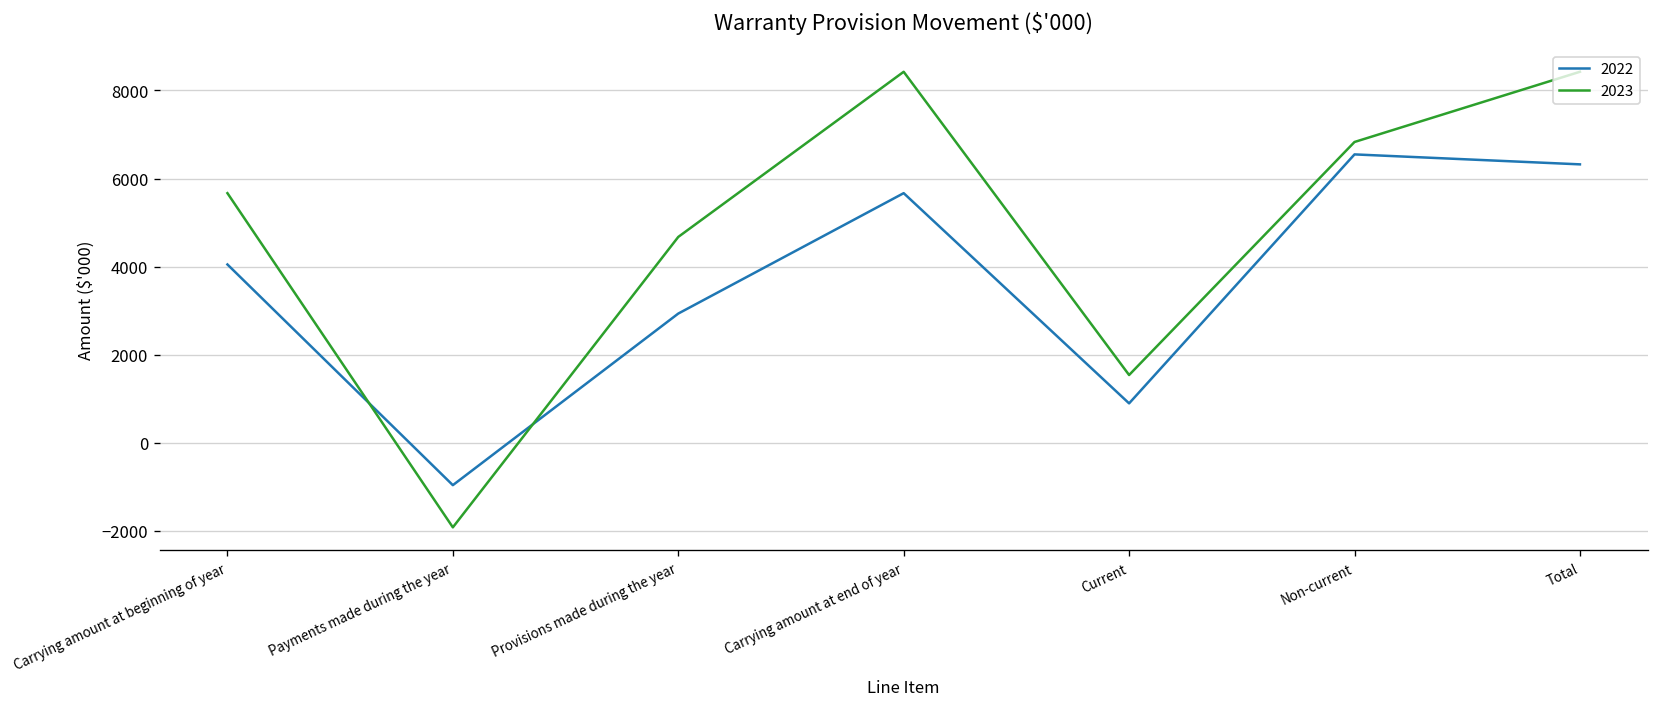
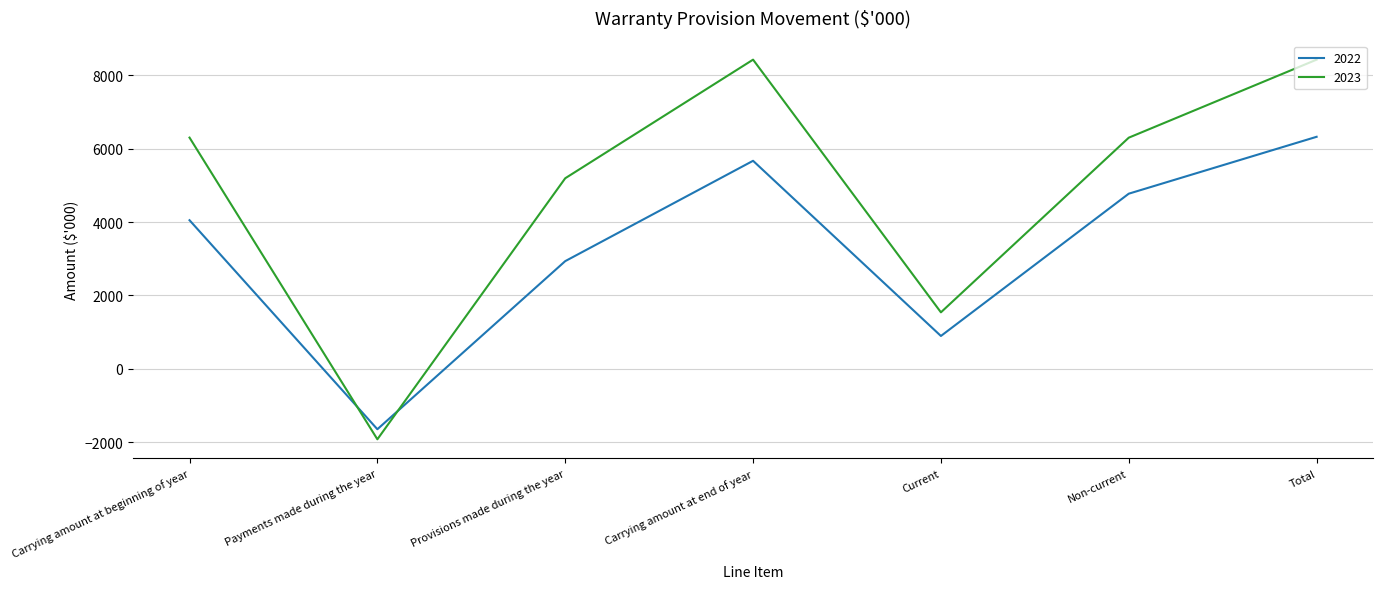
2023, Carrying amount at beginning of year: 5700 -> 6300
2022, Payments made during the year: -1000 -> -1600
2023, Provisions made during the year: 4700 -> 5200
2022, Non-current: 6500 -> 4800
2023, Non-current: 6800 -> 6300
